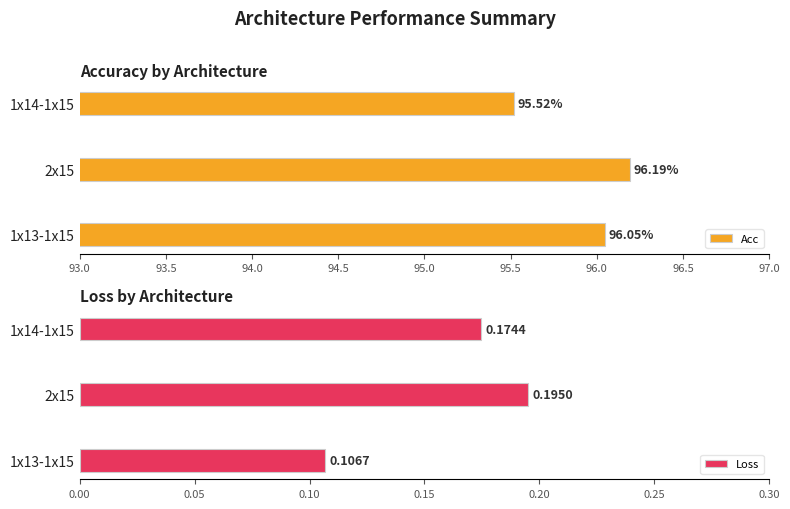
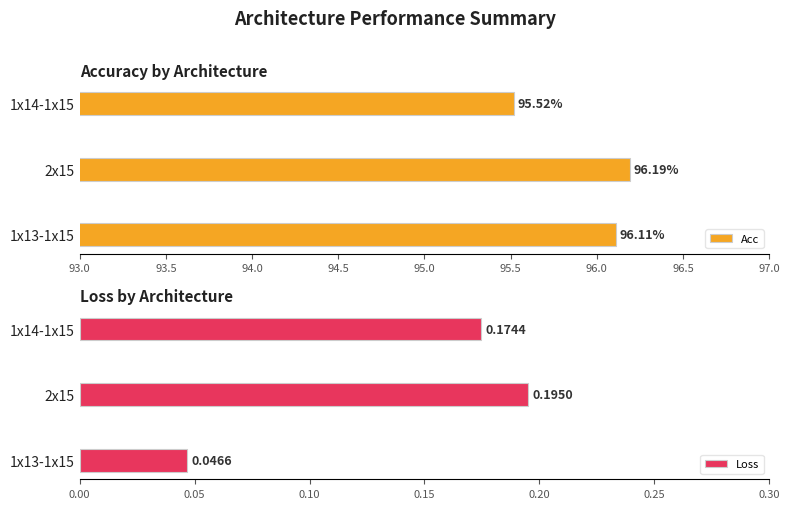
Accuracy by Architecture, 1x13-1x15: 96.05% -> 96.11%
Loss by Architecture, 1x13-1x15: 0.1067 -> 0.0466
